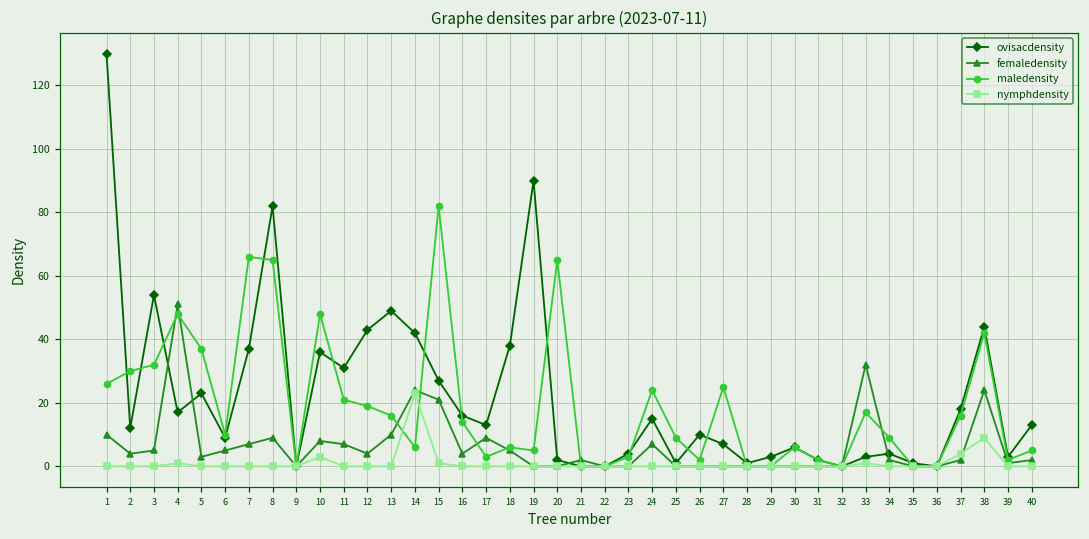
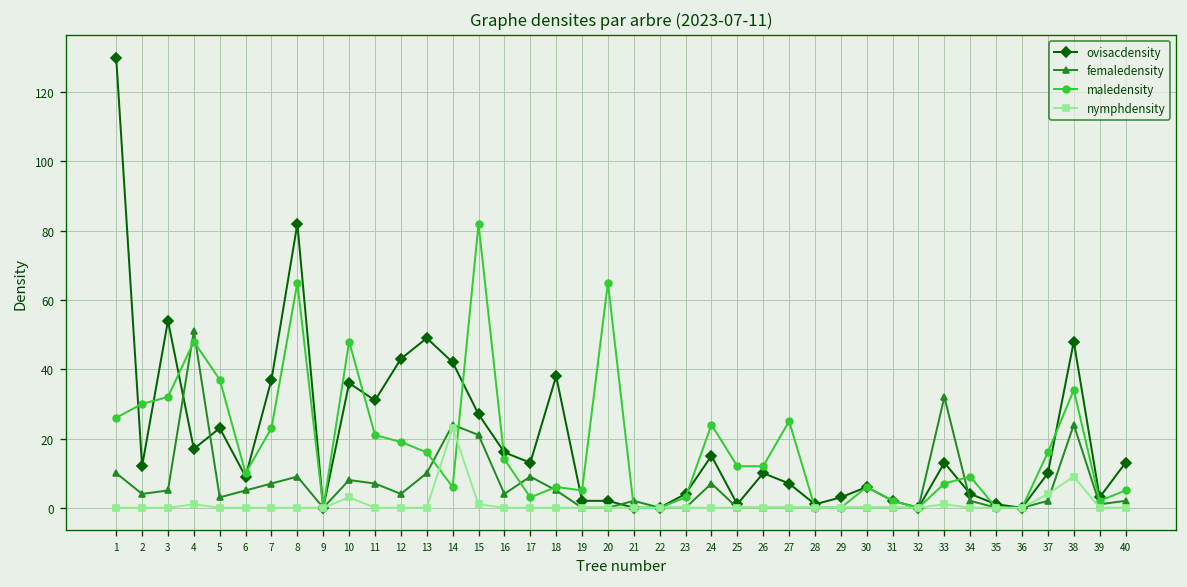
maledensity, 7: 66 -> 23
ovisacdensity, 19: 90 -> 2
maledensity, 25: 9 -> 12
maledensity, 26: 2 -> 12
ovisacdensity, 33: 3 -> 13
maledensity, 33: 17 -> 7
ovisacdensity, 37: 18 -> 10
ovisacdensity, 38: 44 -> 48
maledensity, 38: 42 -> 34
